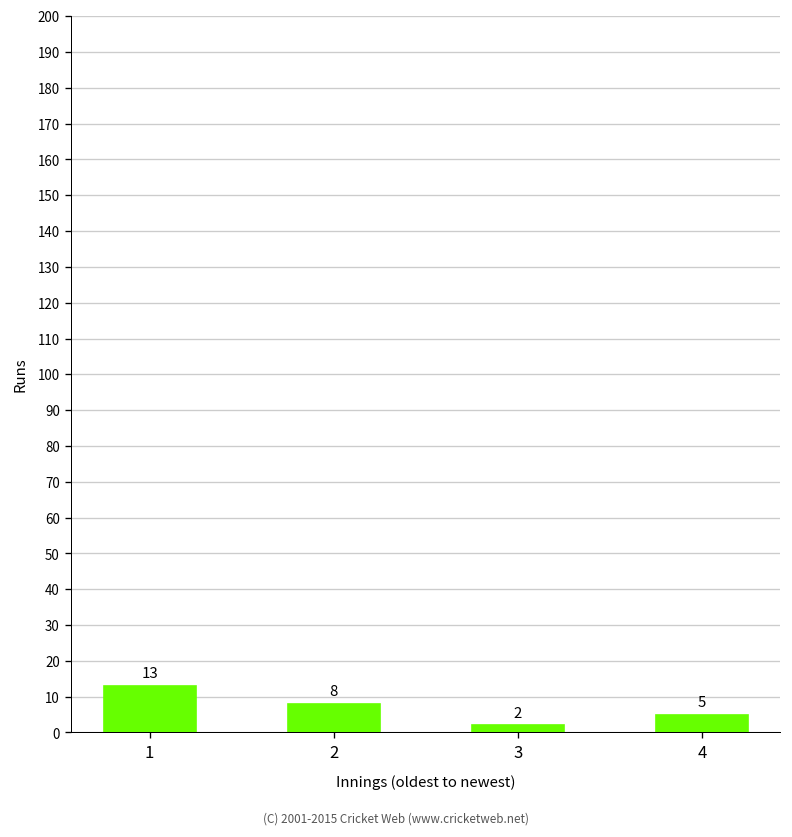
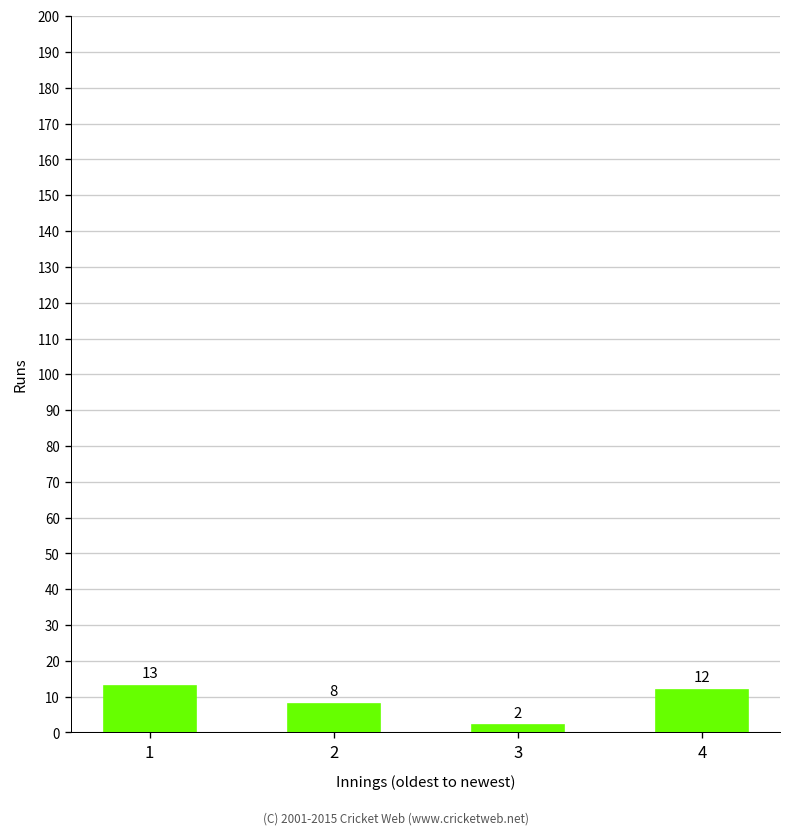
4: 5 -> 12
